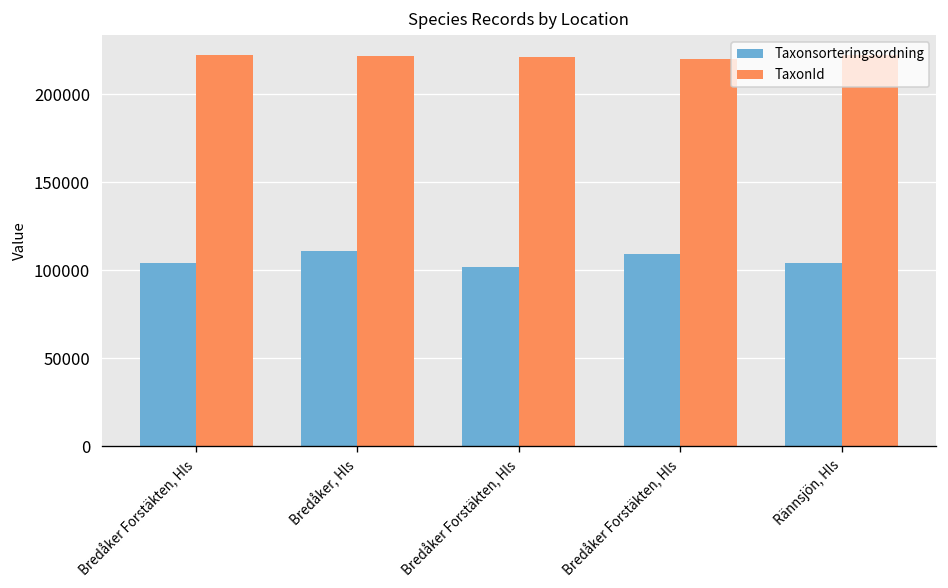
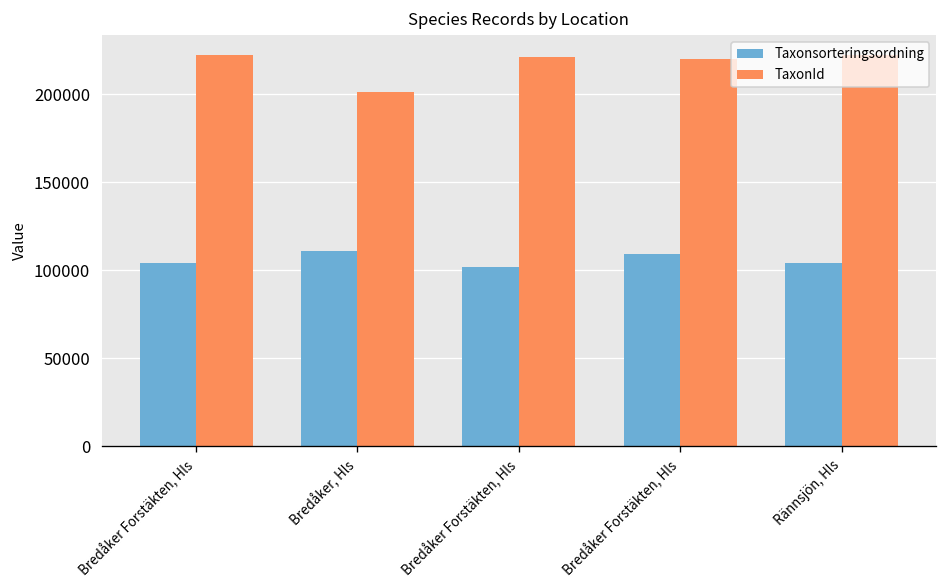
TaxonId, Bredåker, Hls: 222000 -> 201000
